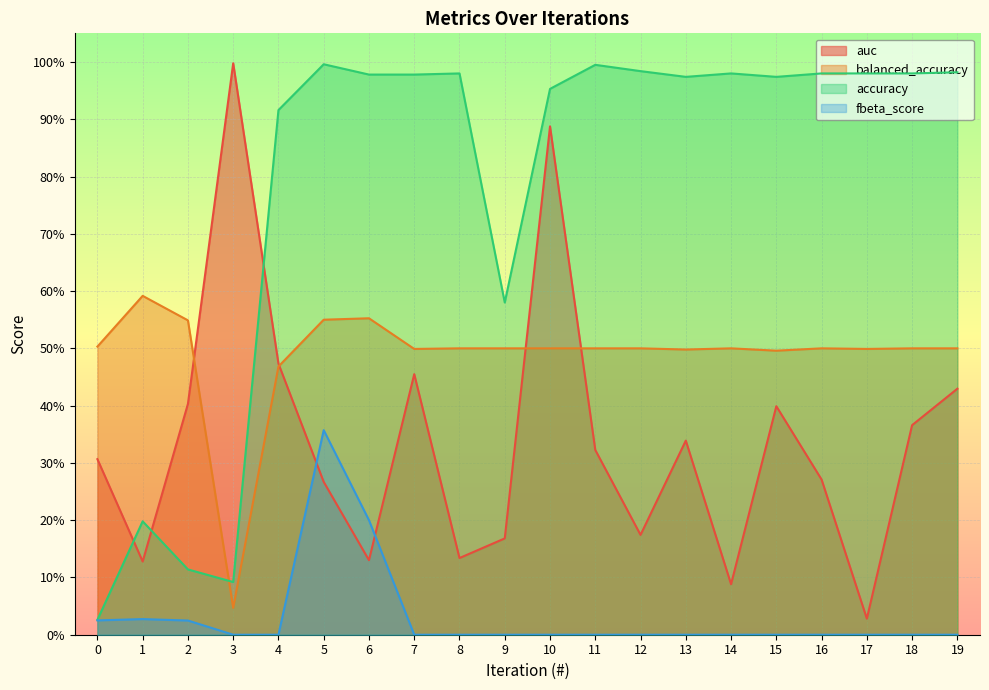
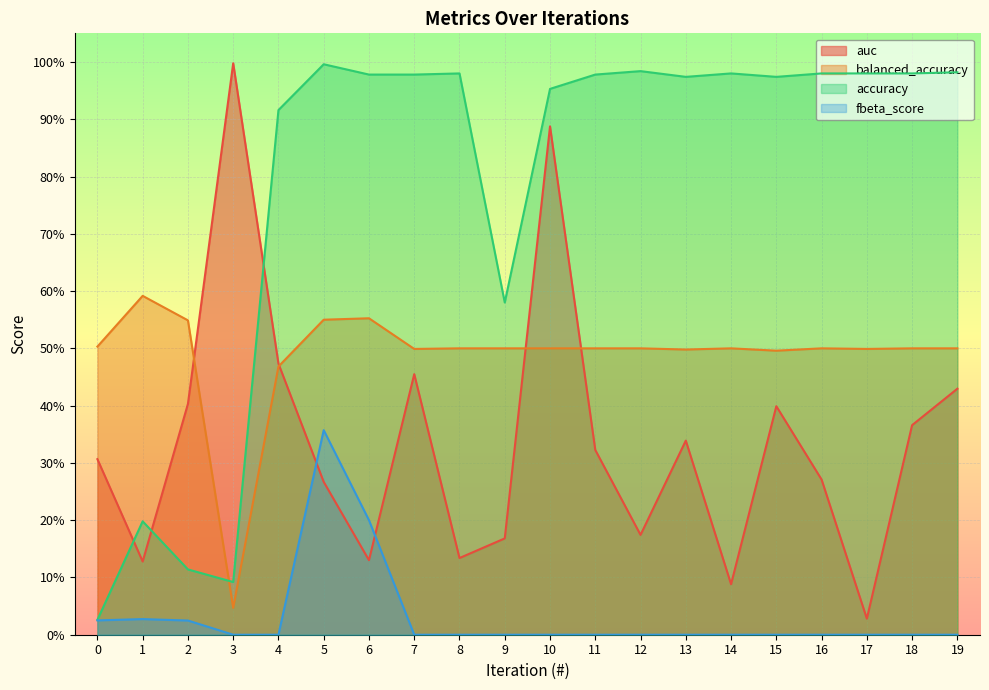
accuracy, 11: 100% -> 98%
